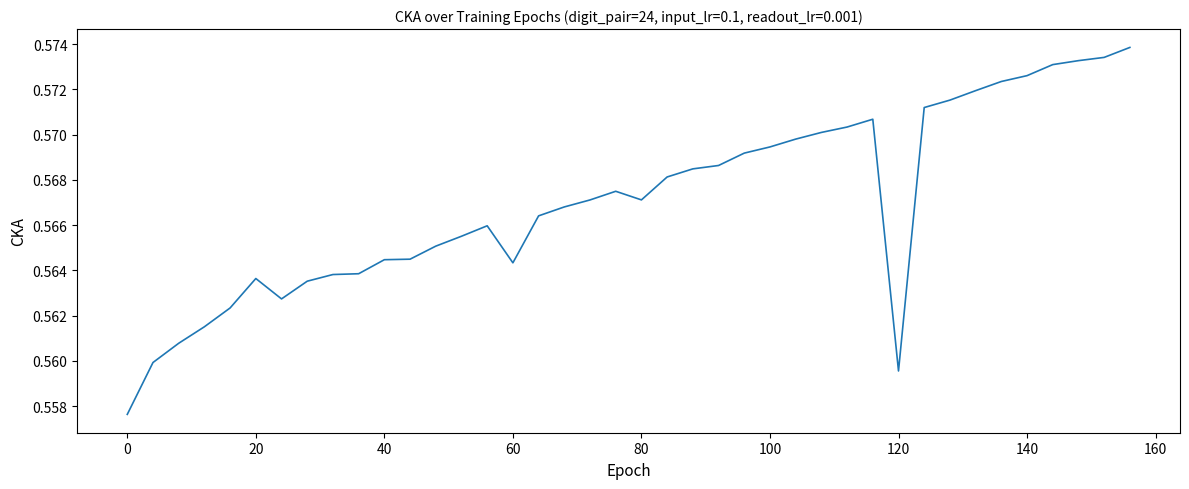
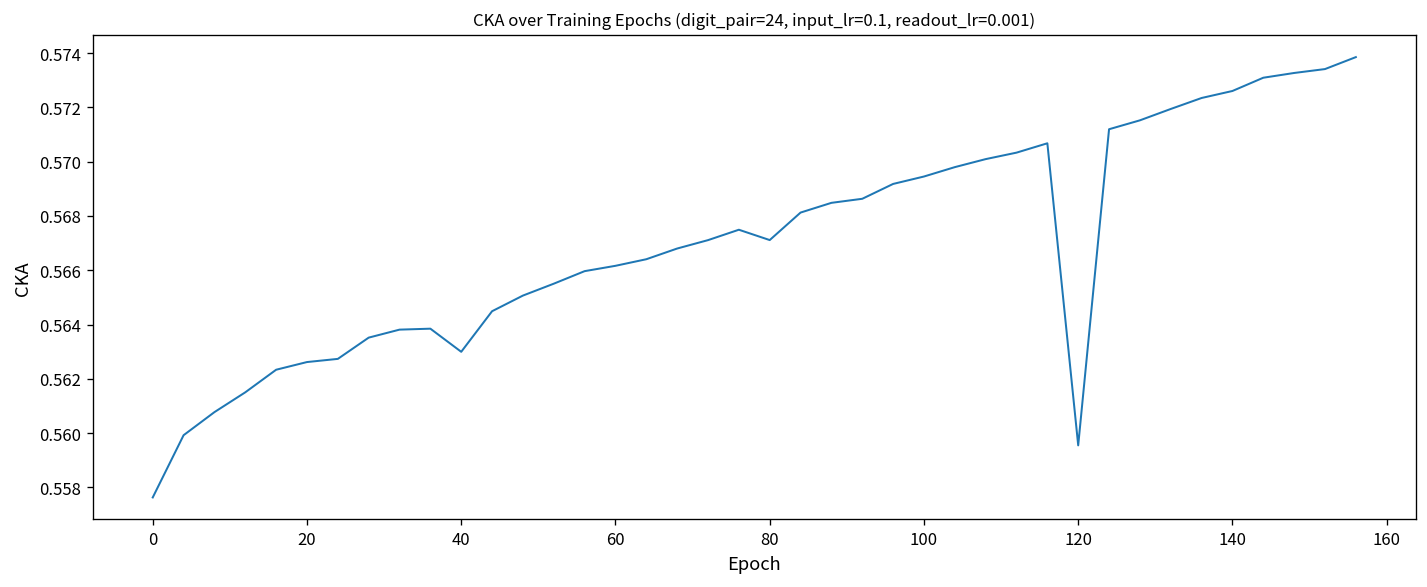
20: 0.5636 -> 0.5626
40: 0.5645 -> 0.5630
60: 0.5643 -> 0.5662
